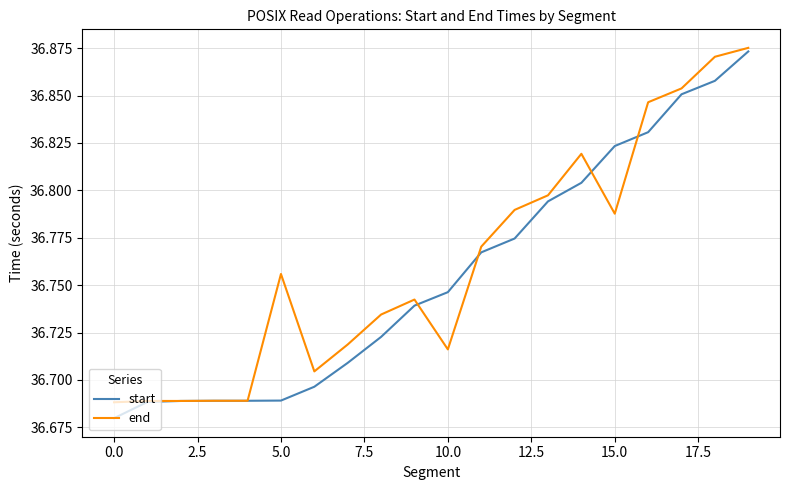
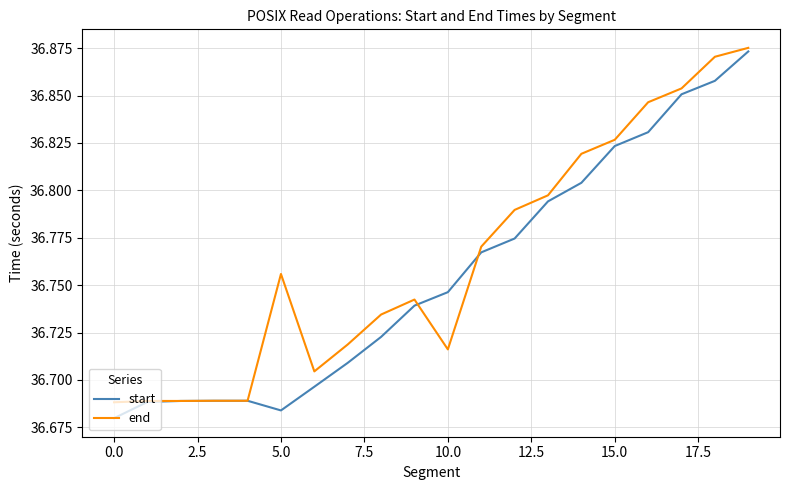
start, 5.0: 36.689 -> 36.684
end, 15.0: 36.788 -> 36.827
